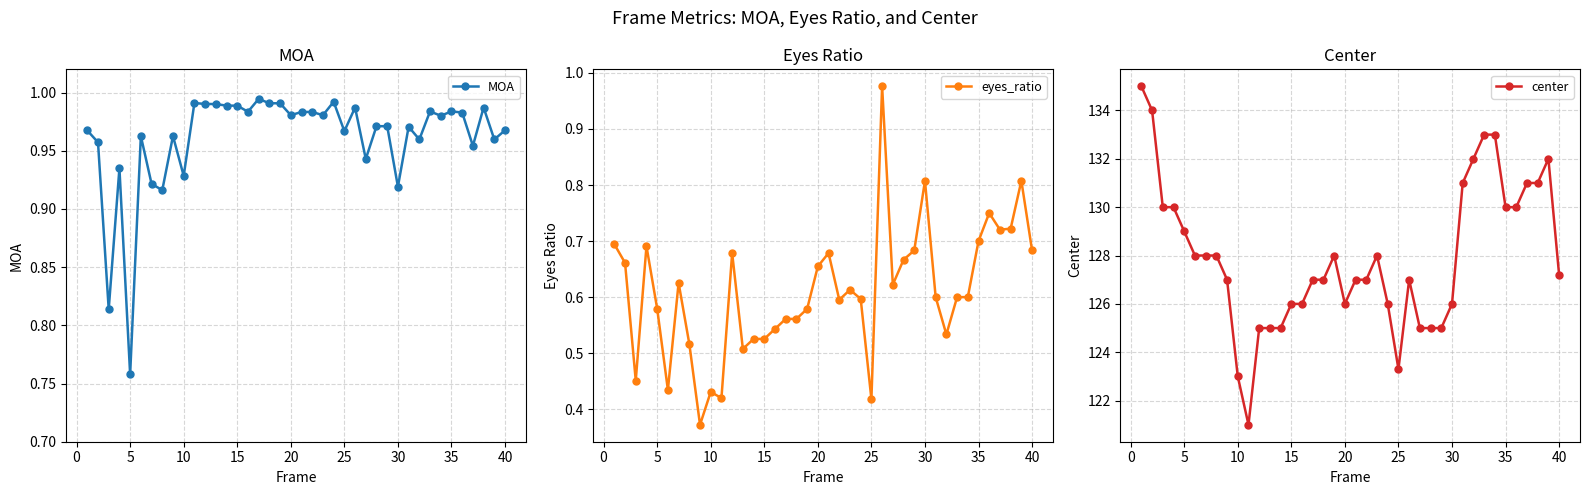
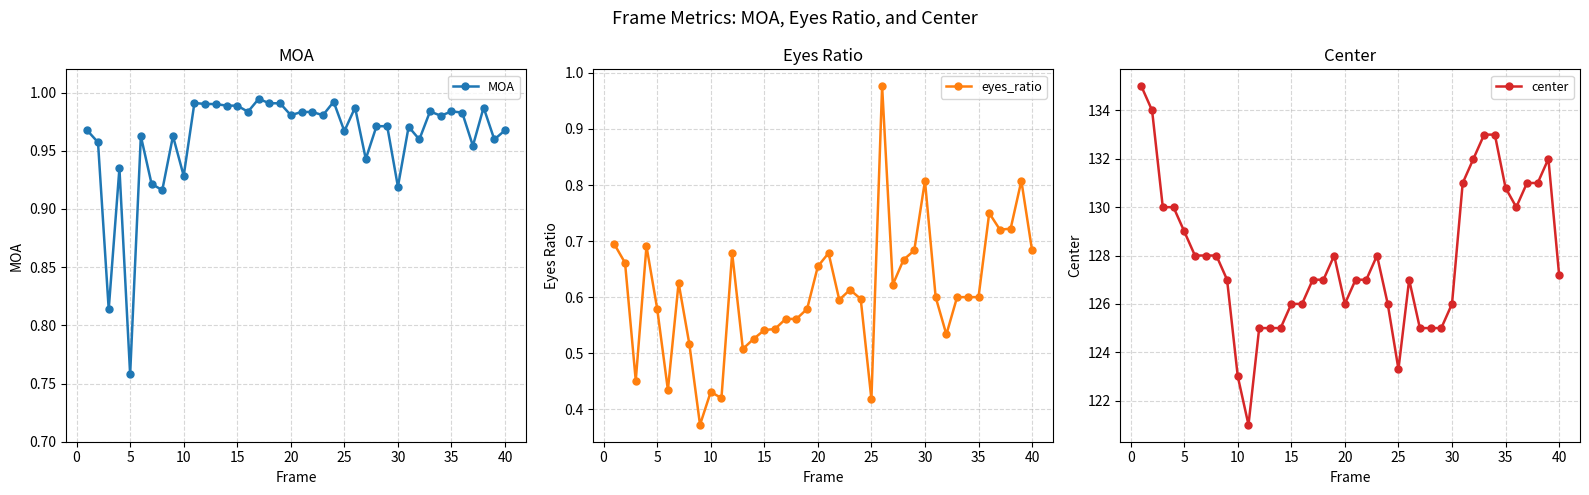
Eyes Ratio, 15: 0.53 -> 0.54
Eyes Ratio, 35: 0.7 -> 0.6
Center, 35: 130.0 -> 130.8
